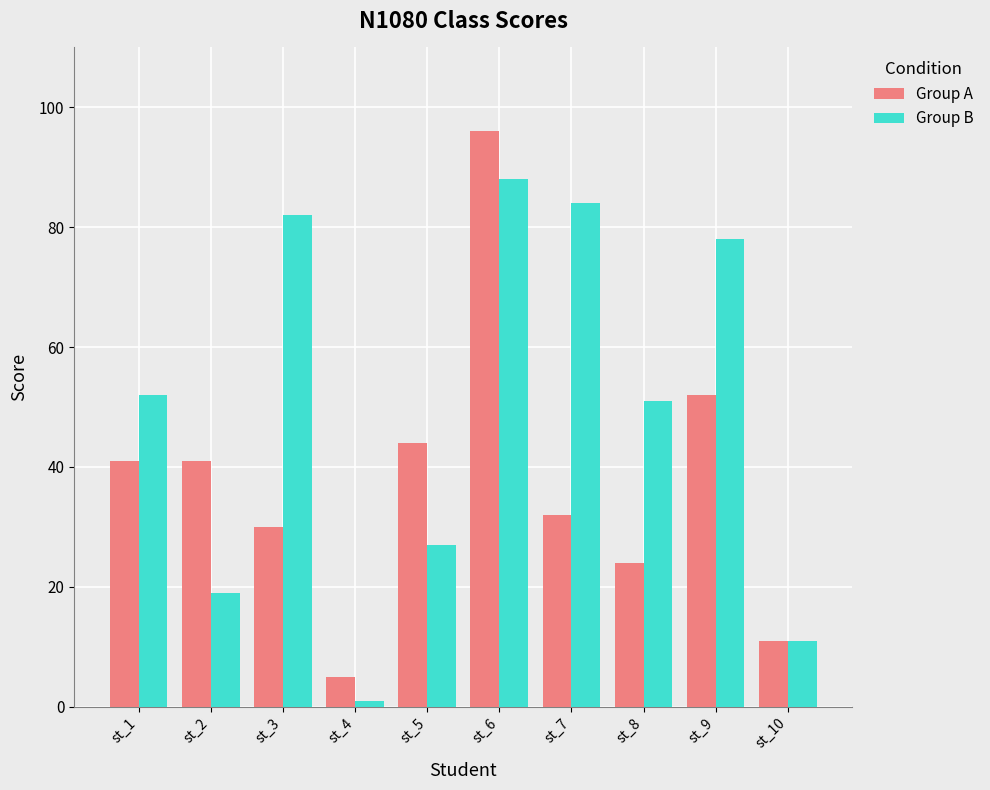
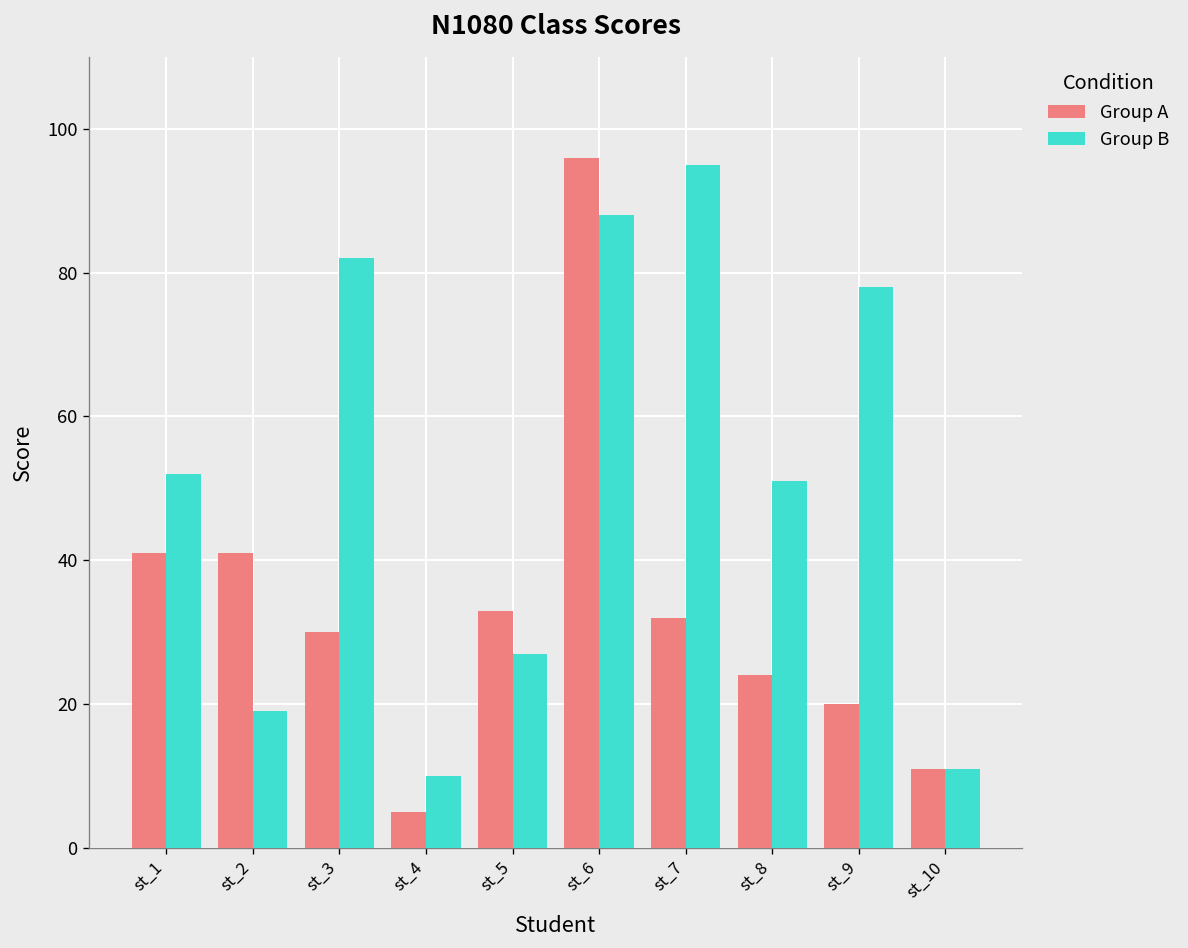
Group B, st_4: 1 -> 10
Group A, st_5: 44 -> 33
Group B, st_7: 84 -> 95
Group A, st_9: 52 -> 20
